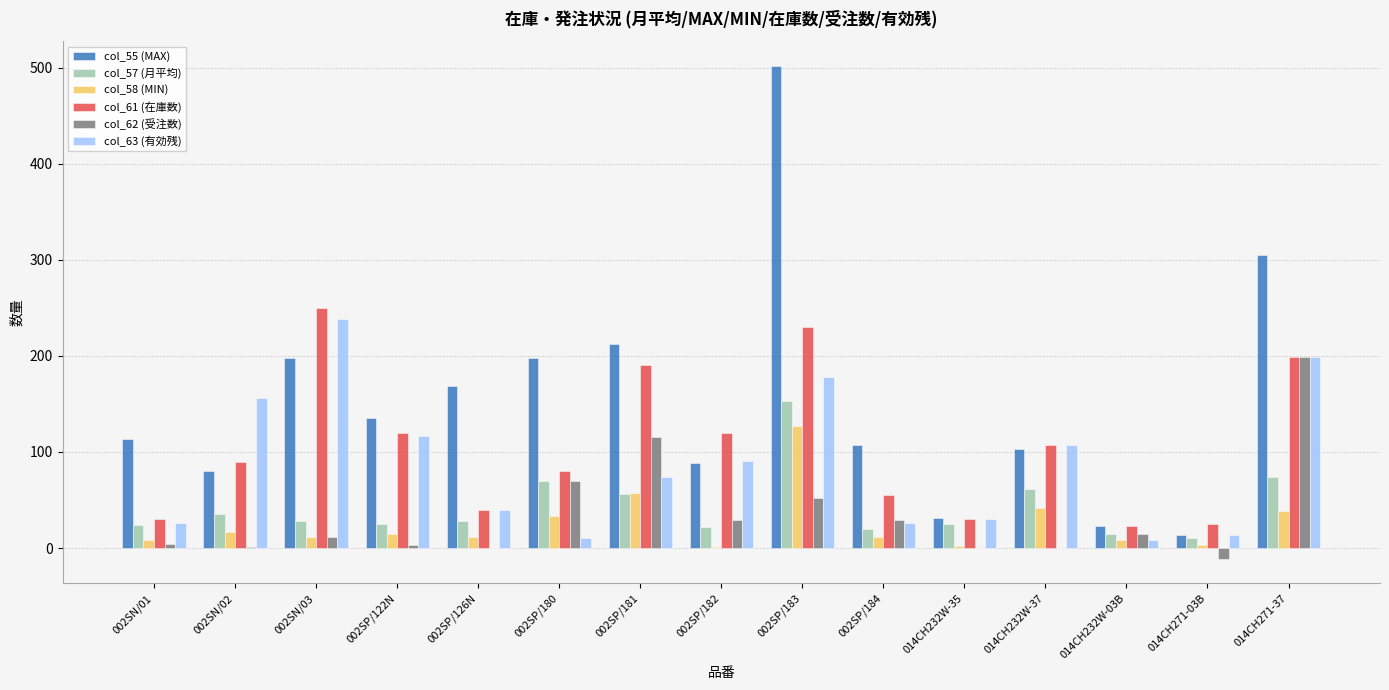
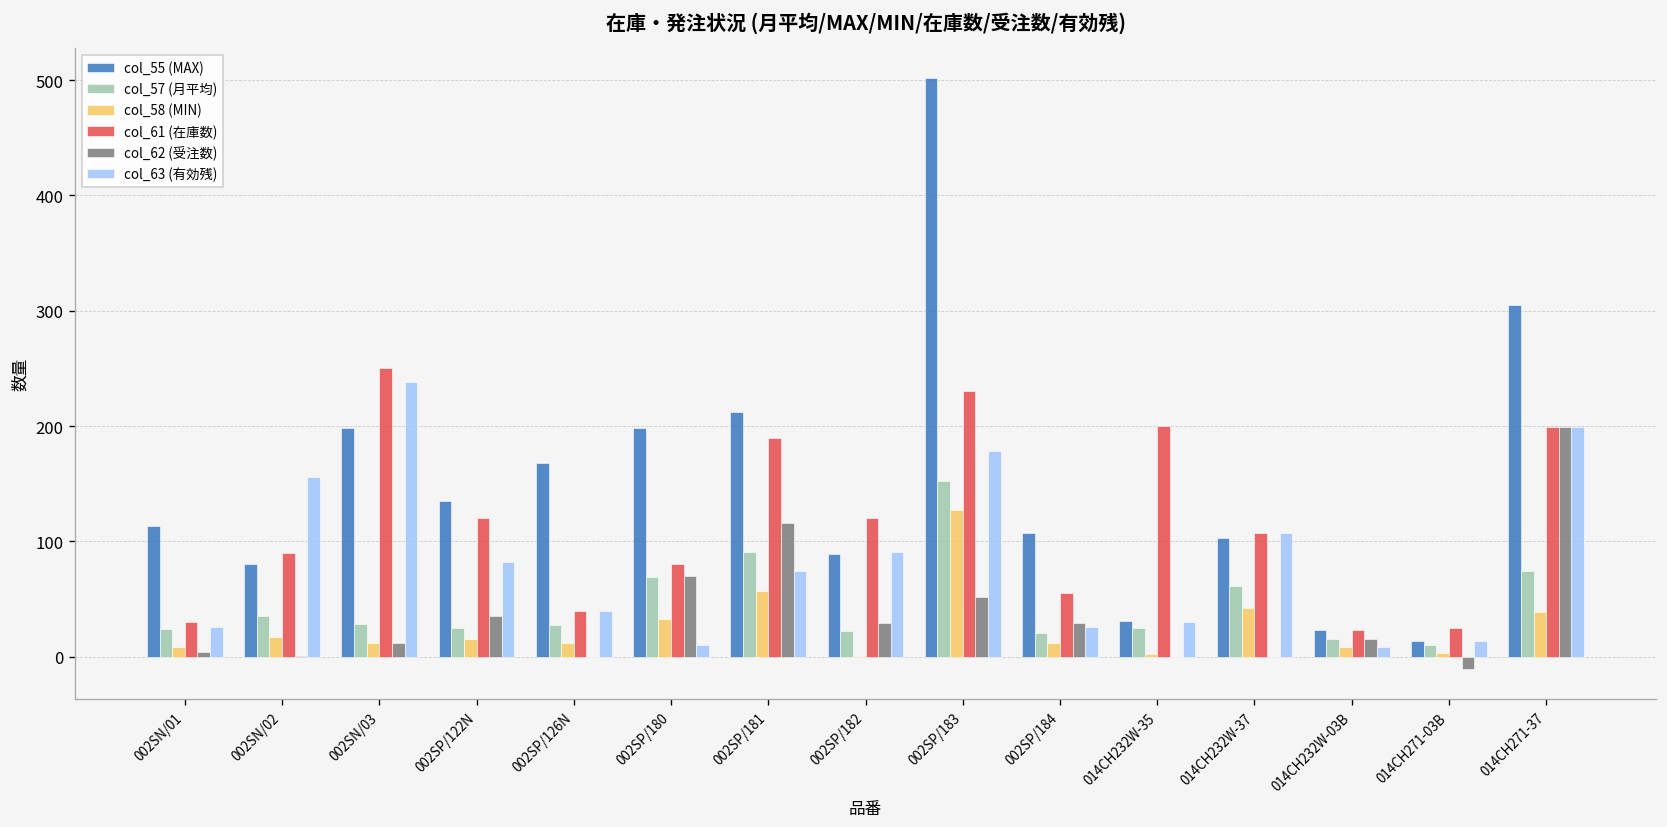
col_62 (受注数), 002SP/122N: 0 -> 40
col_63 (有効残), 002SP/122N: 120 -> 80
col_57 (月平均), 002SP/181: 60 -> 90
col_61 (在庫数), 014CH232W-35: 30 -> 200
